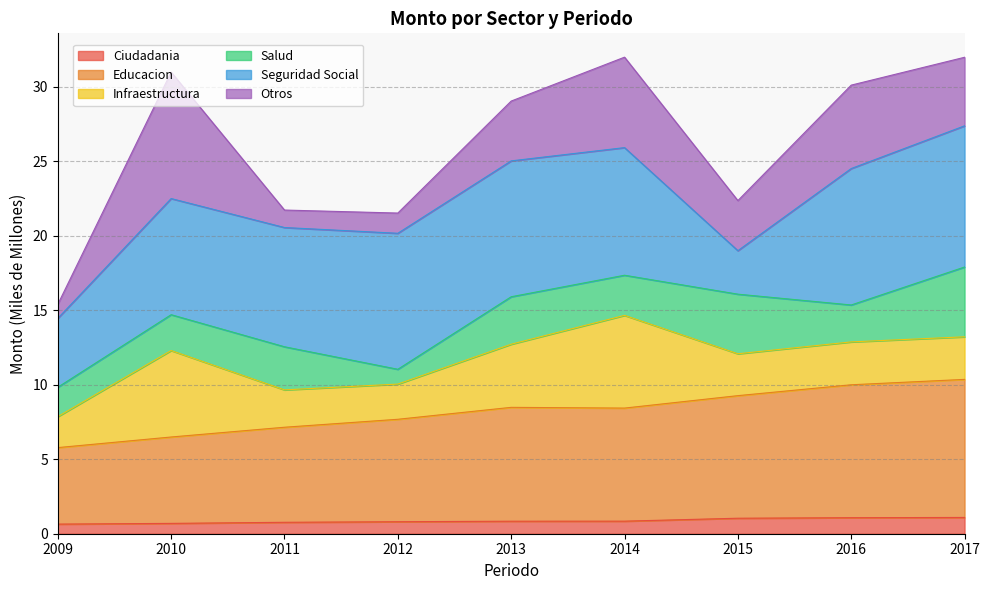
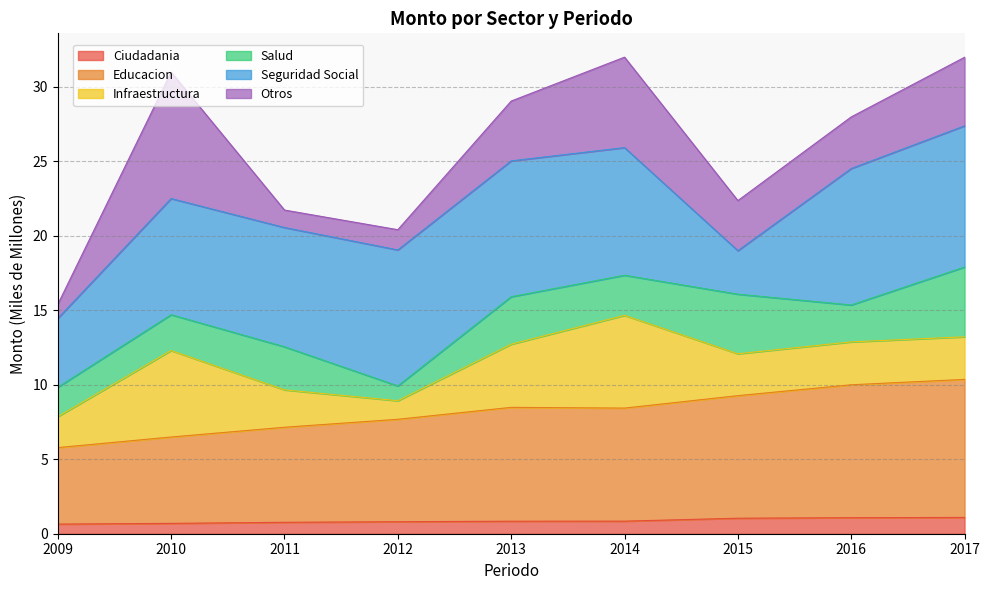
Infraestructura, 2012: 2.4 -> 1.2
Otros, 2016: 5.6 -> 3.5
